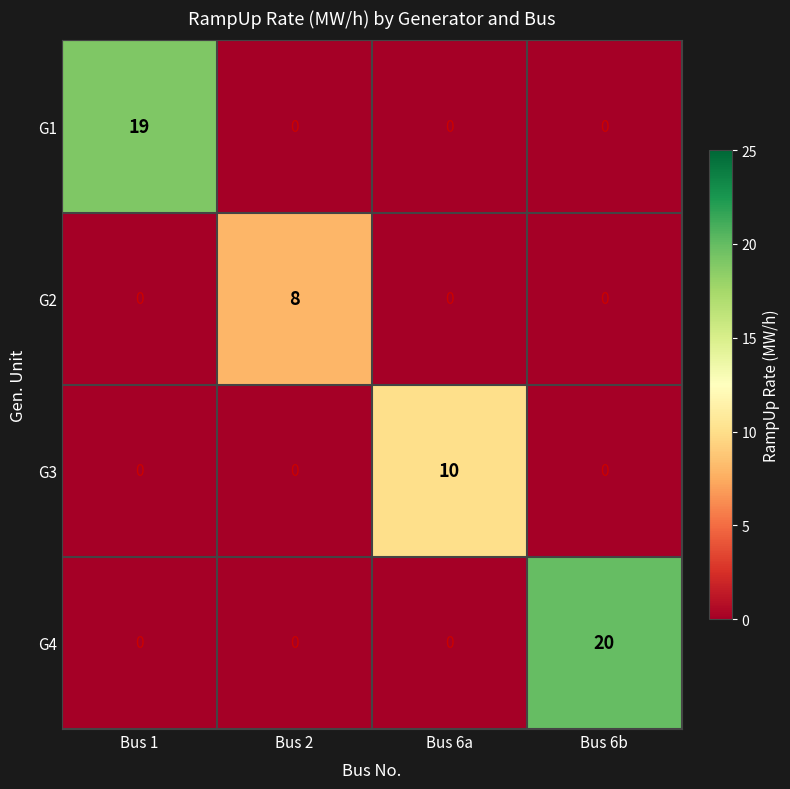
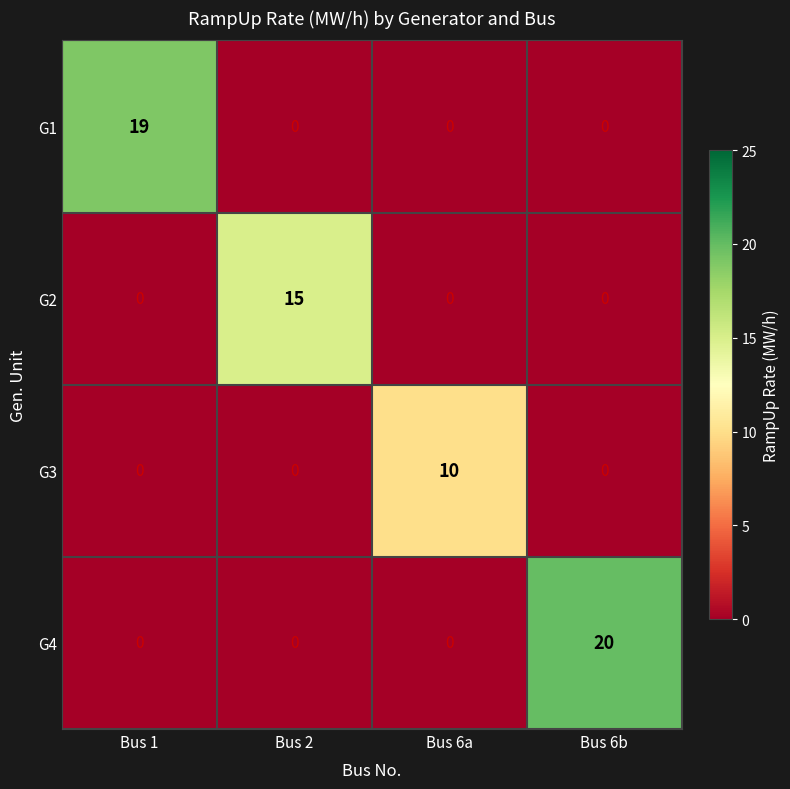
G2, Bus 2: 8 -> 15
